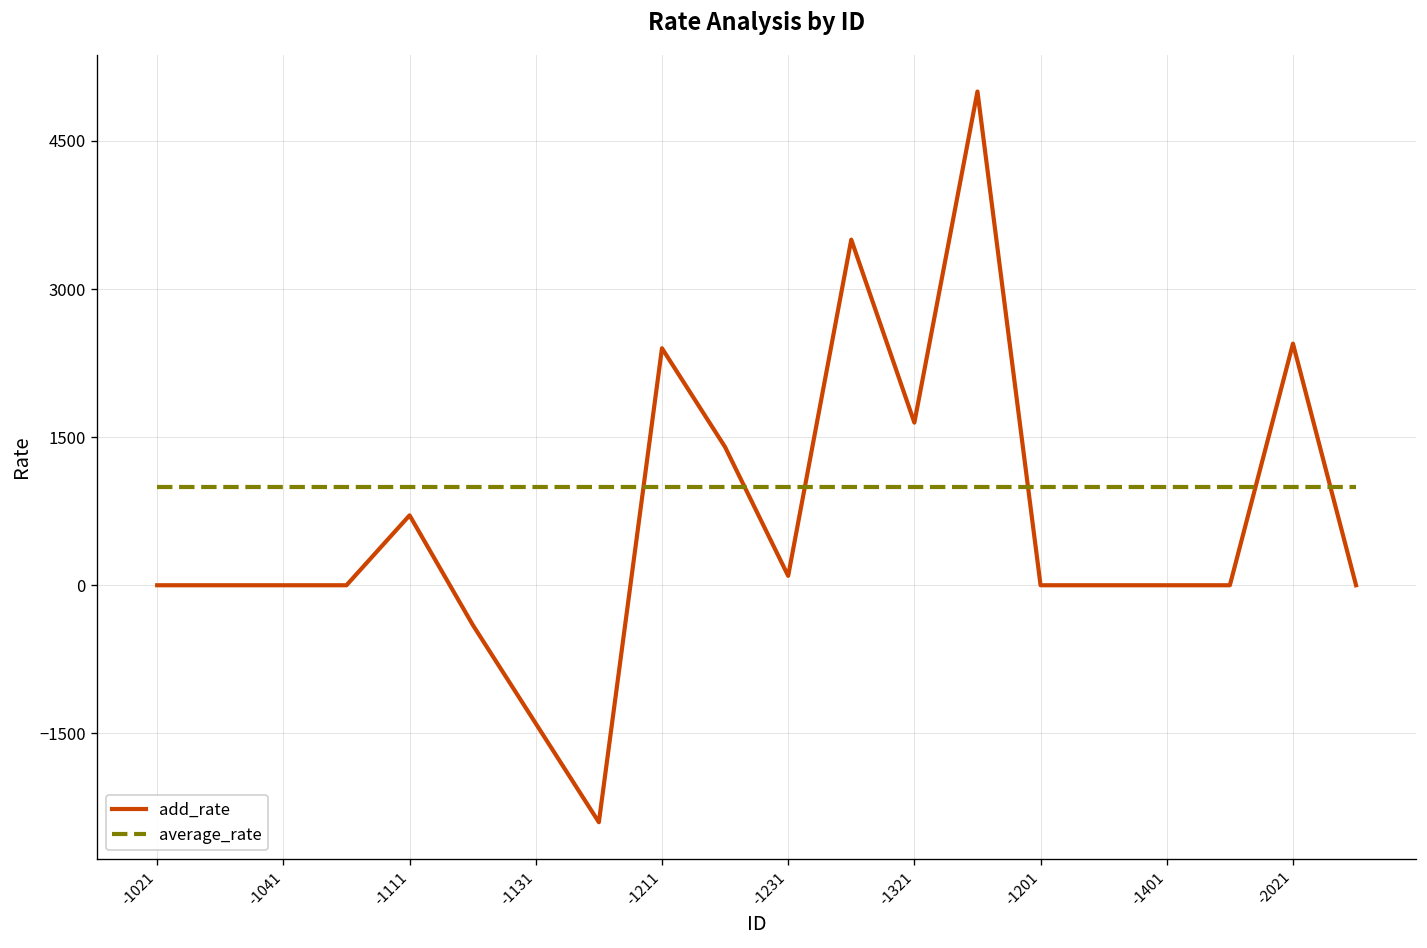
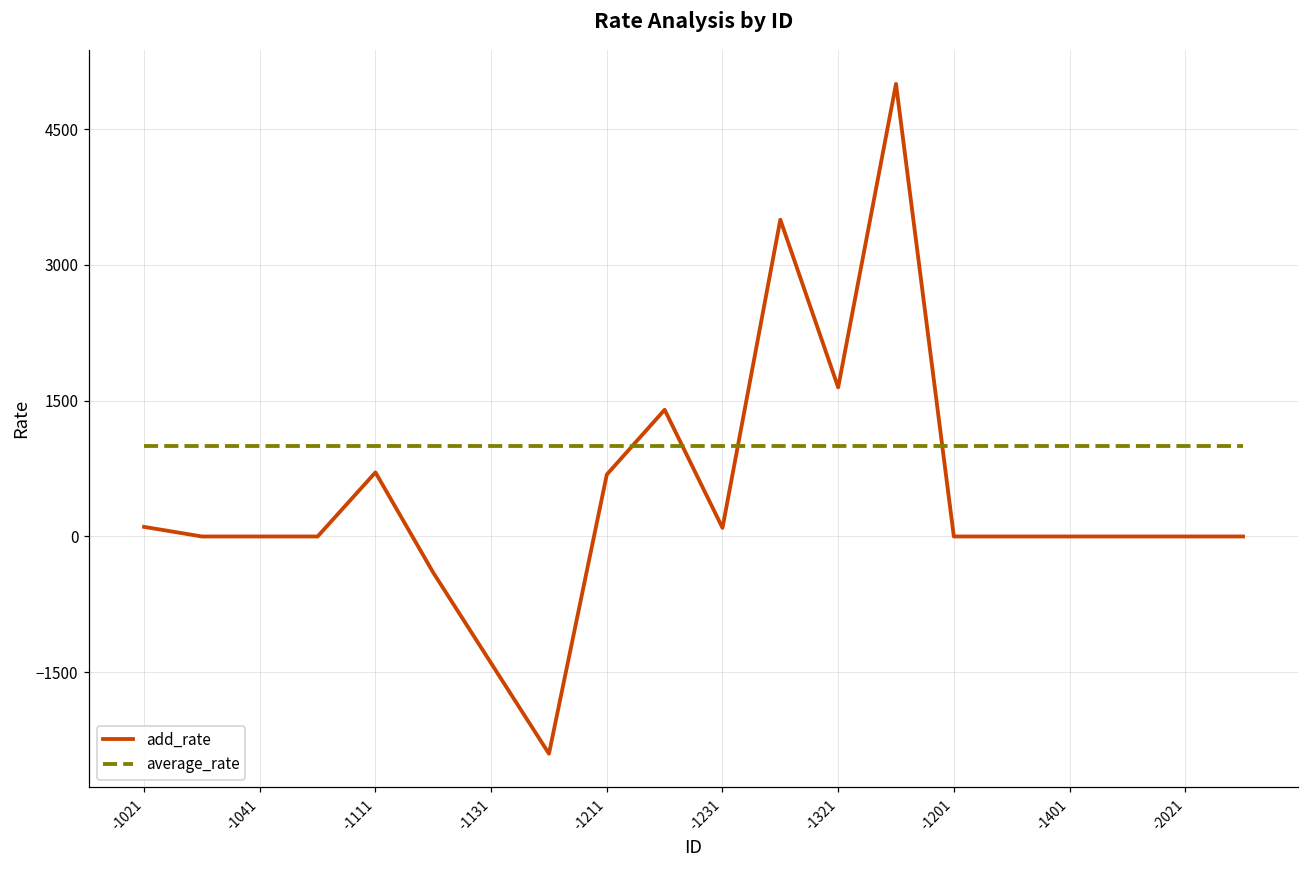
add_rate, -1021: 0 -> 100
add_rate, -1211: 2400 -> 700
add_rate, -2021: 2400 -> 0
